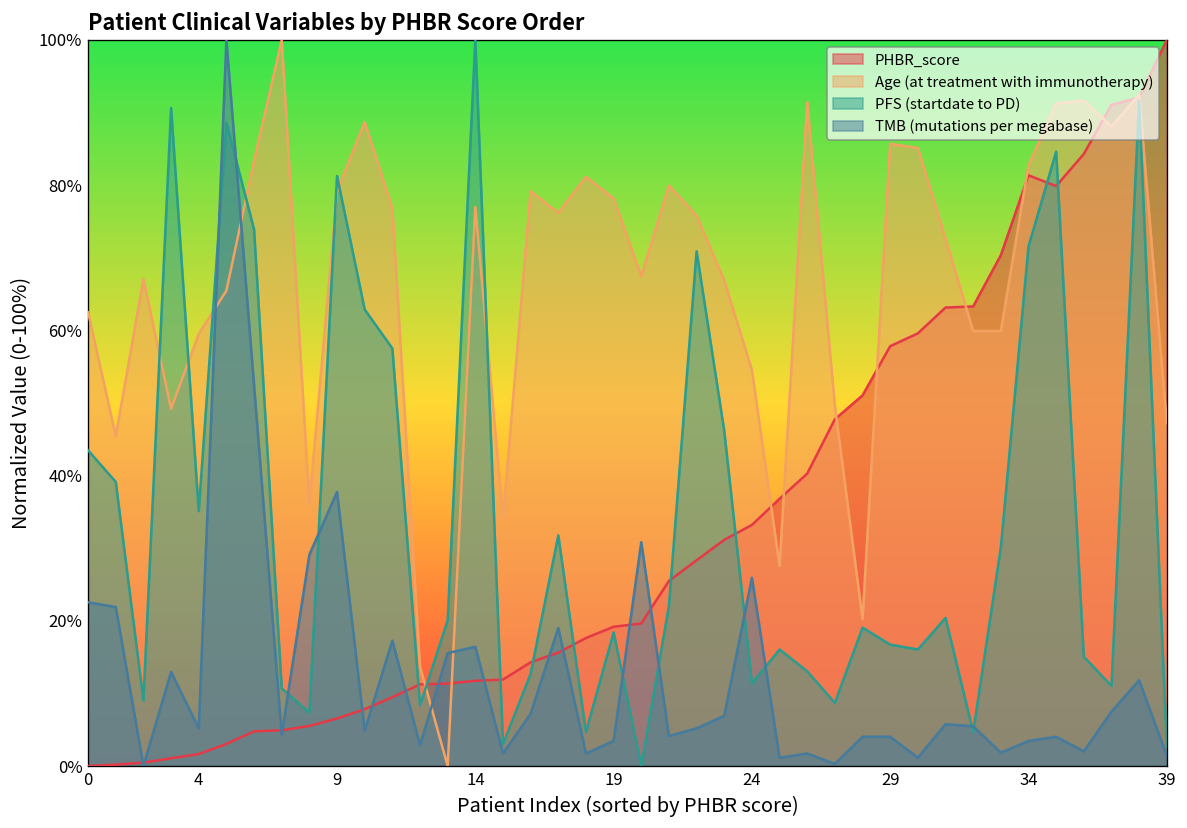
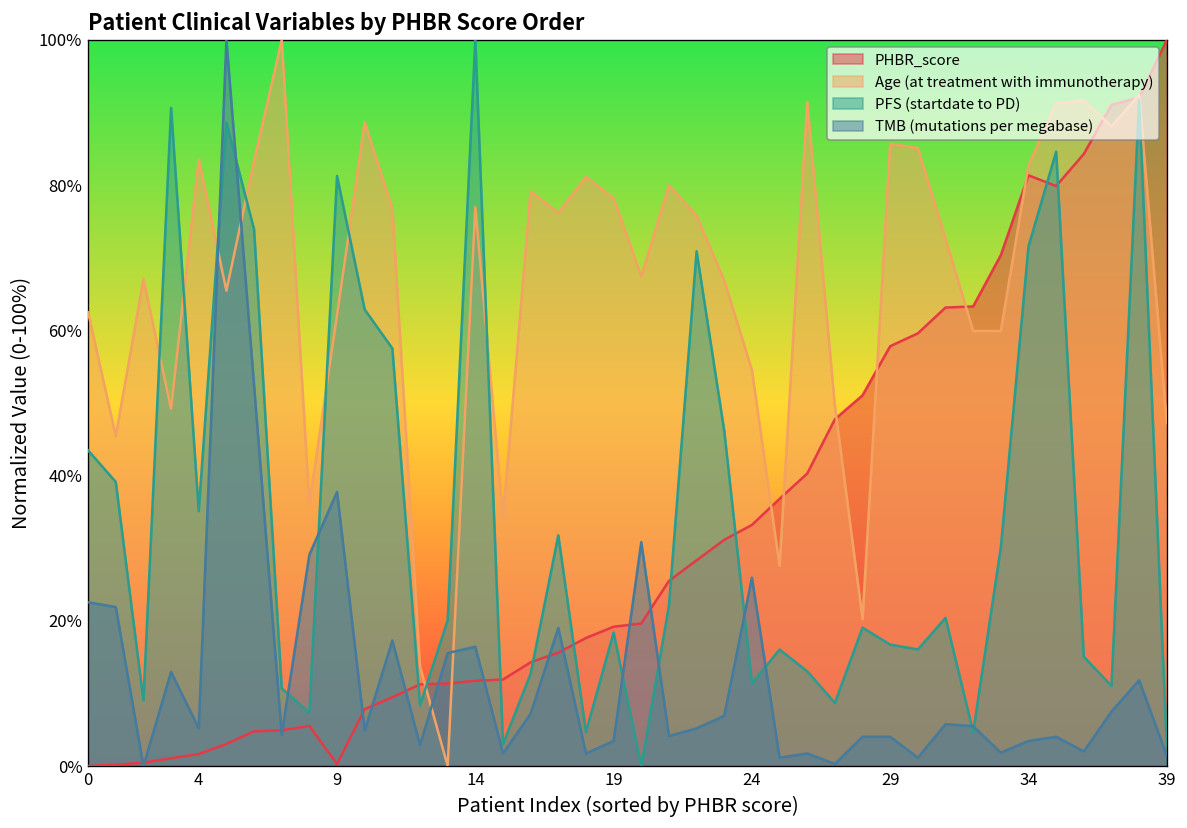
Age (at treatment with immunotherapy), 4: 60% -> 84%
PHBR_score, 9: 7% -> 0%
Age (at treatment with immunotherapy), 9: 79% -> 62%
